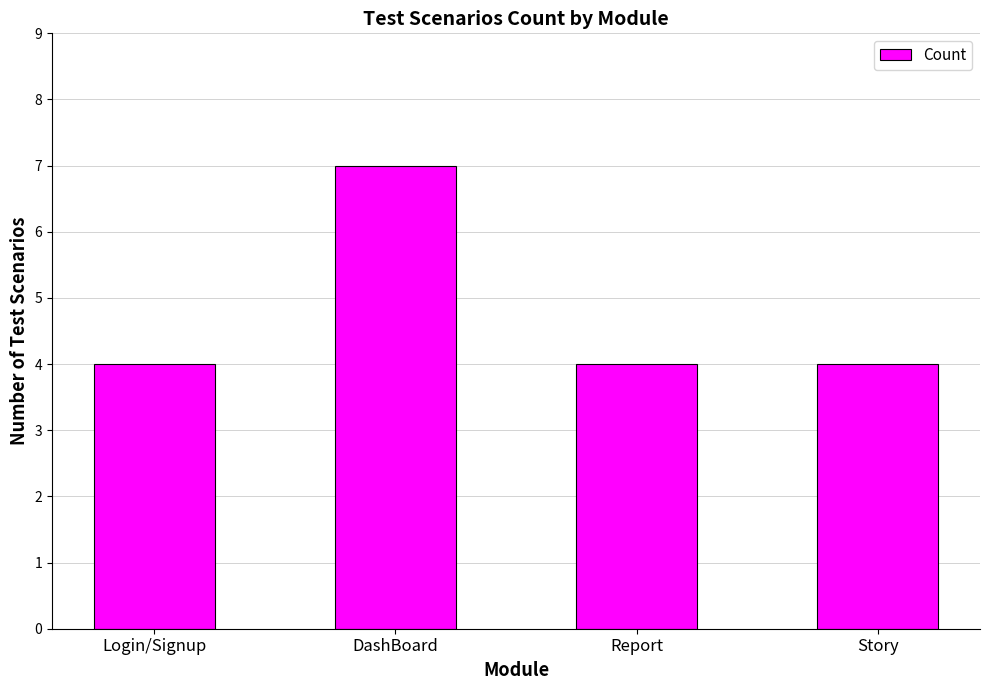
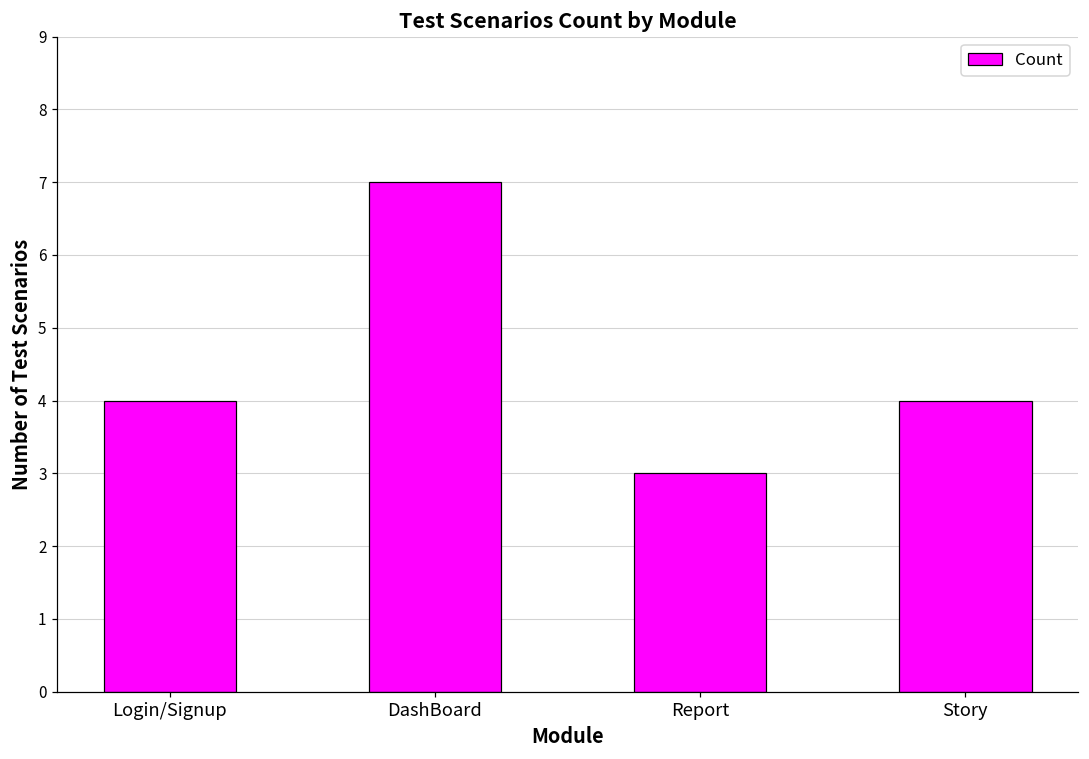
Report: 4 -> 3
